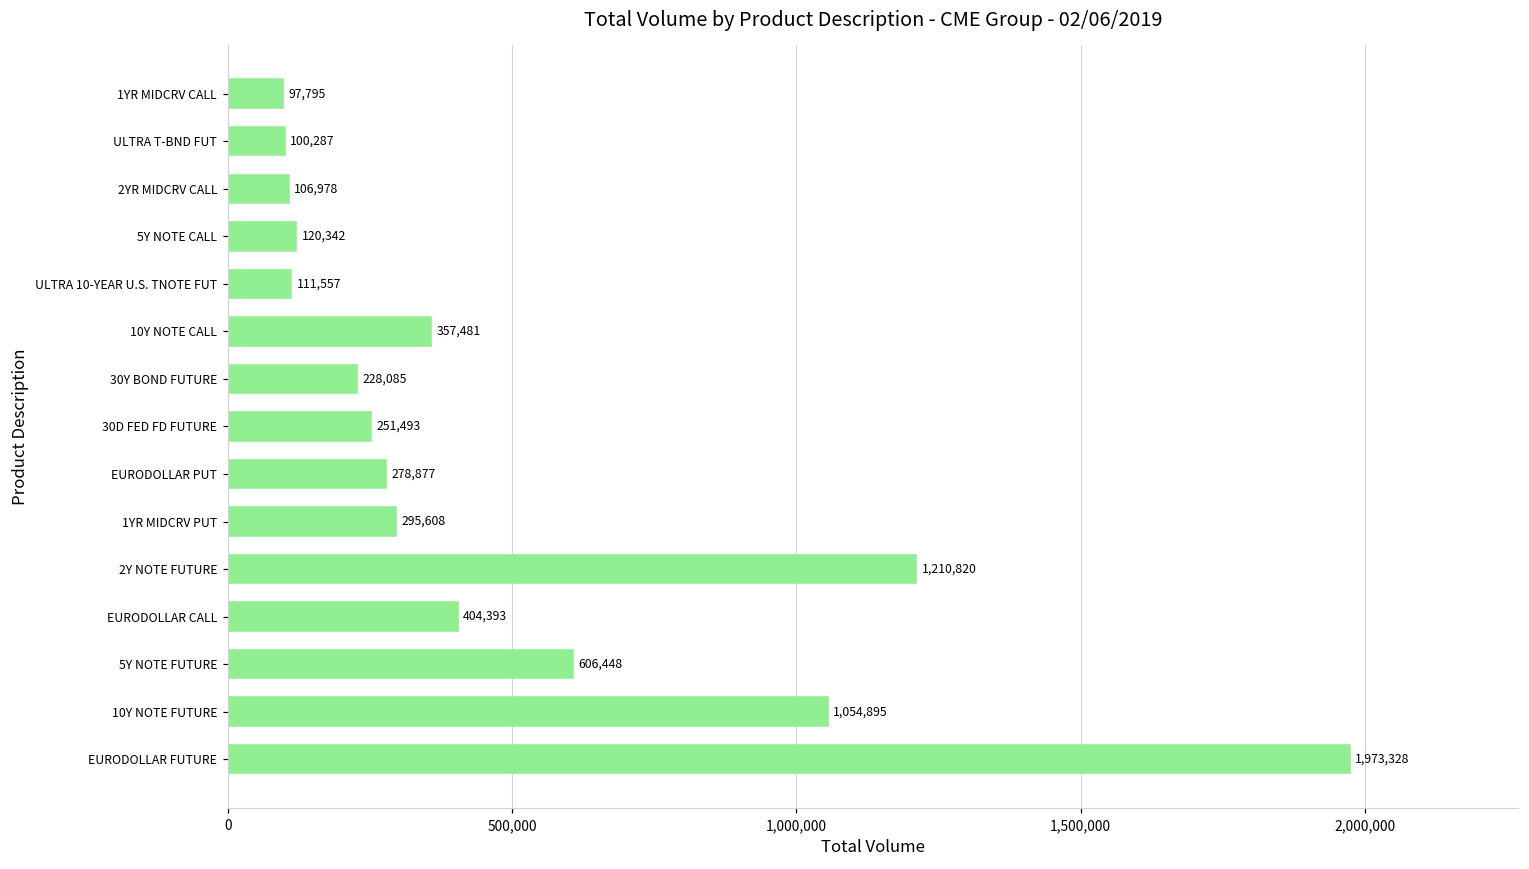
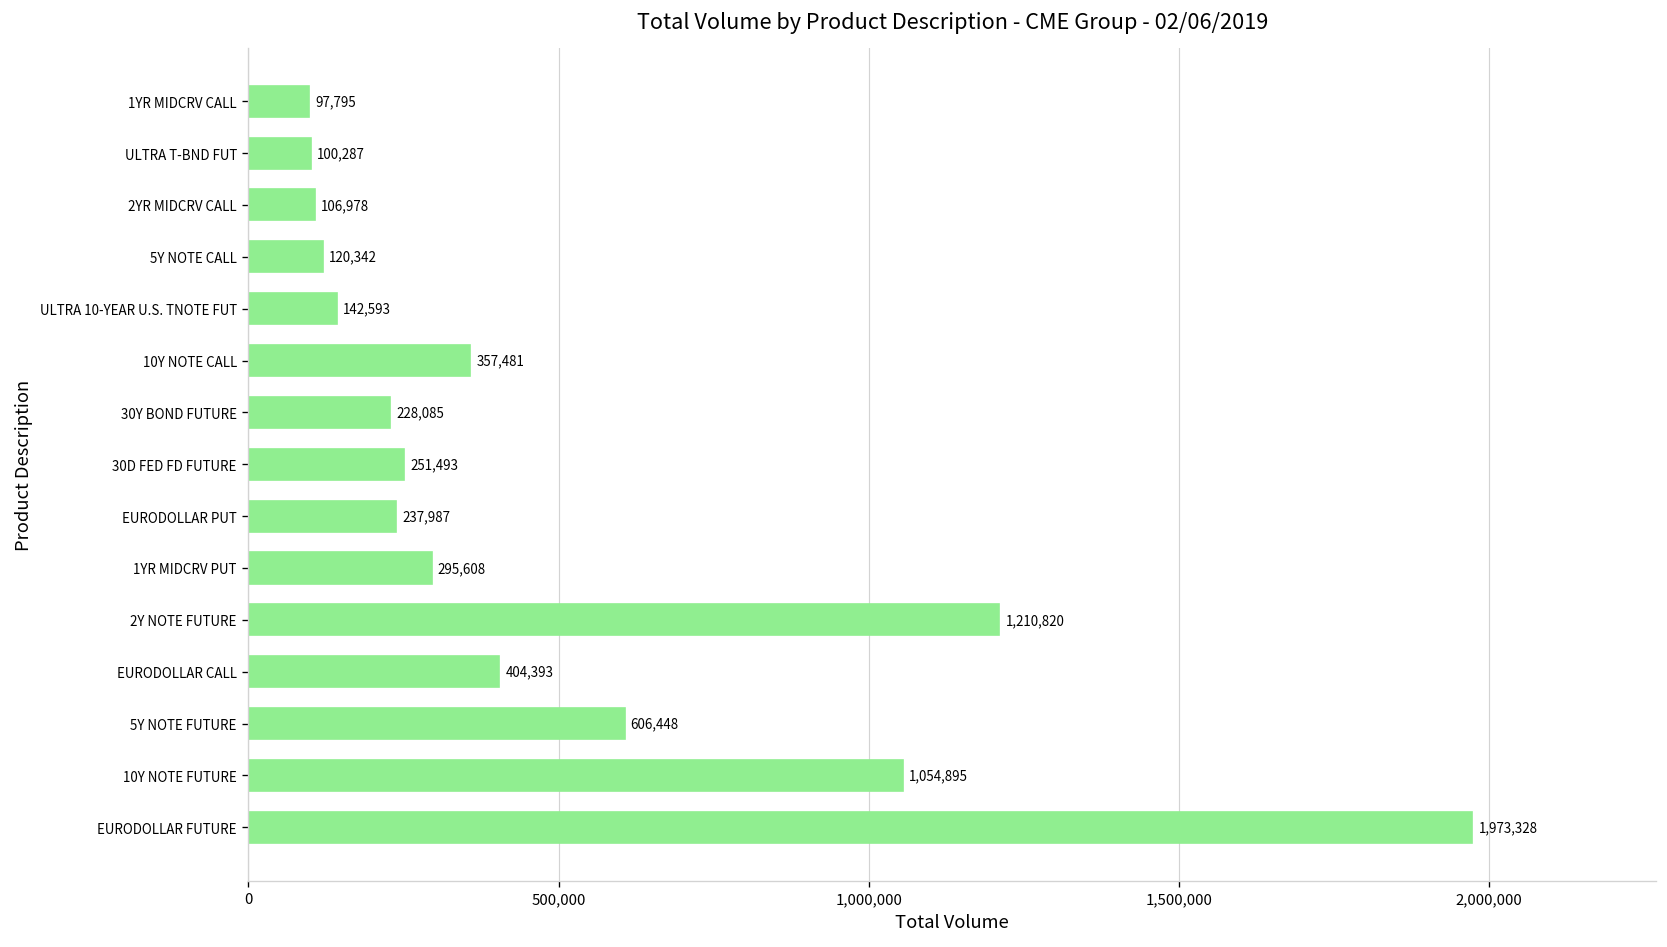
ULTRA 10-YEAR U.S. TNOTE FUT: 111,557 -> 142,593
EURODOLLAR PUT: 278,877 -> 237,987
